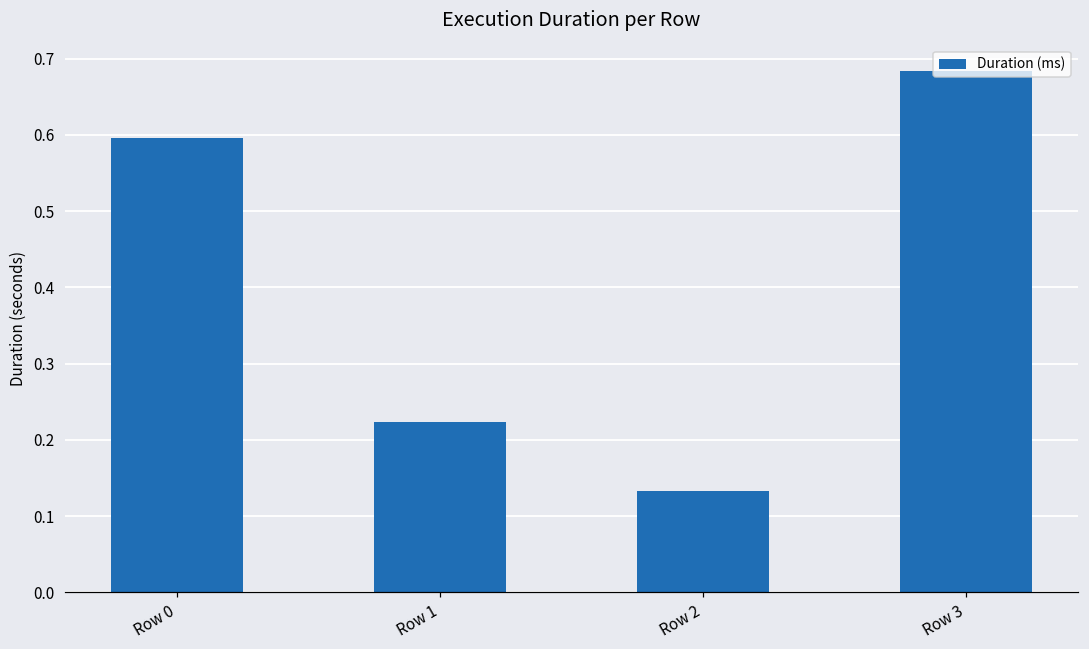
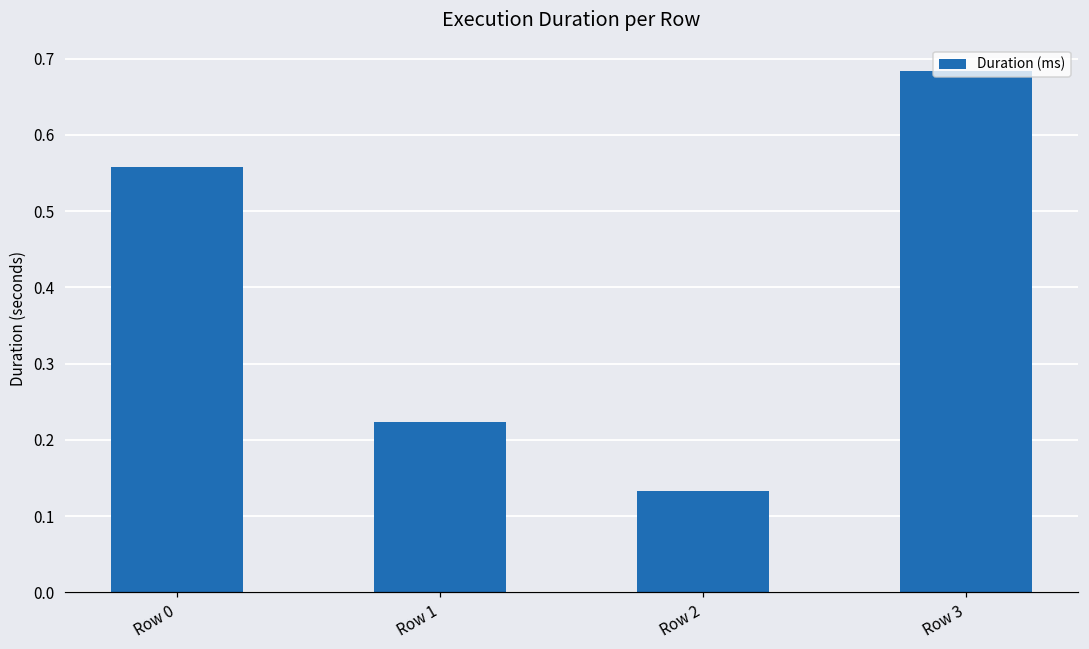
Row 0: 0.60 -> 0.56
